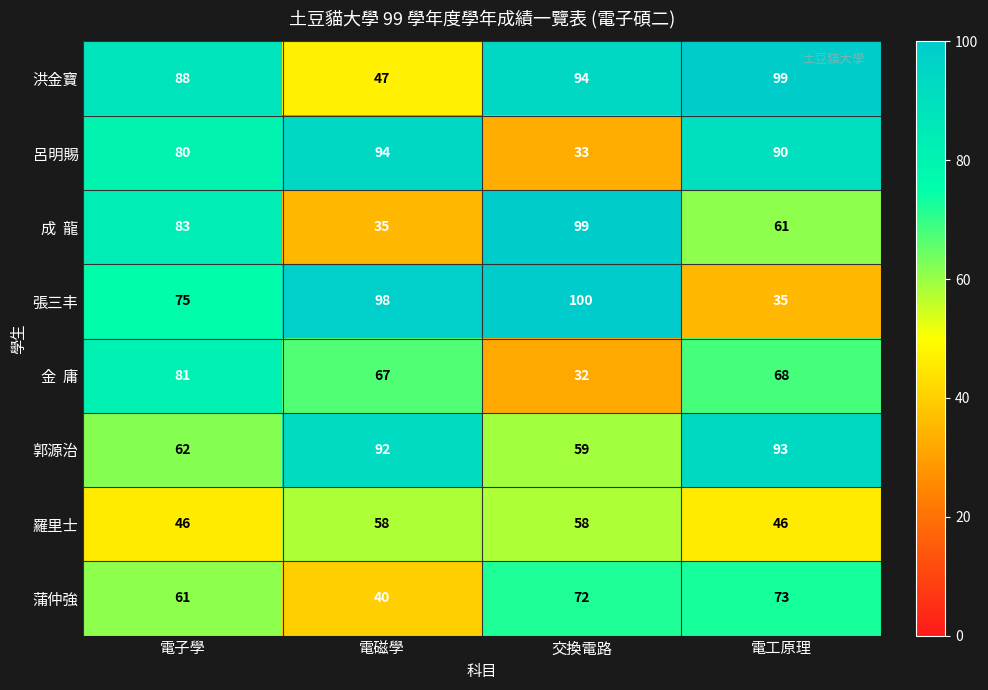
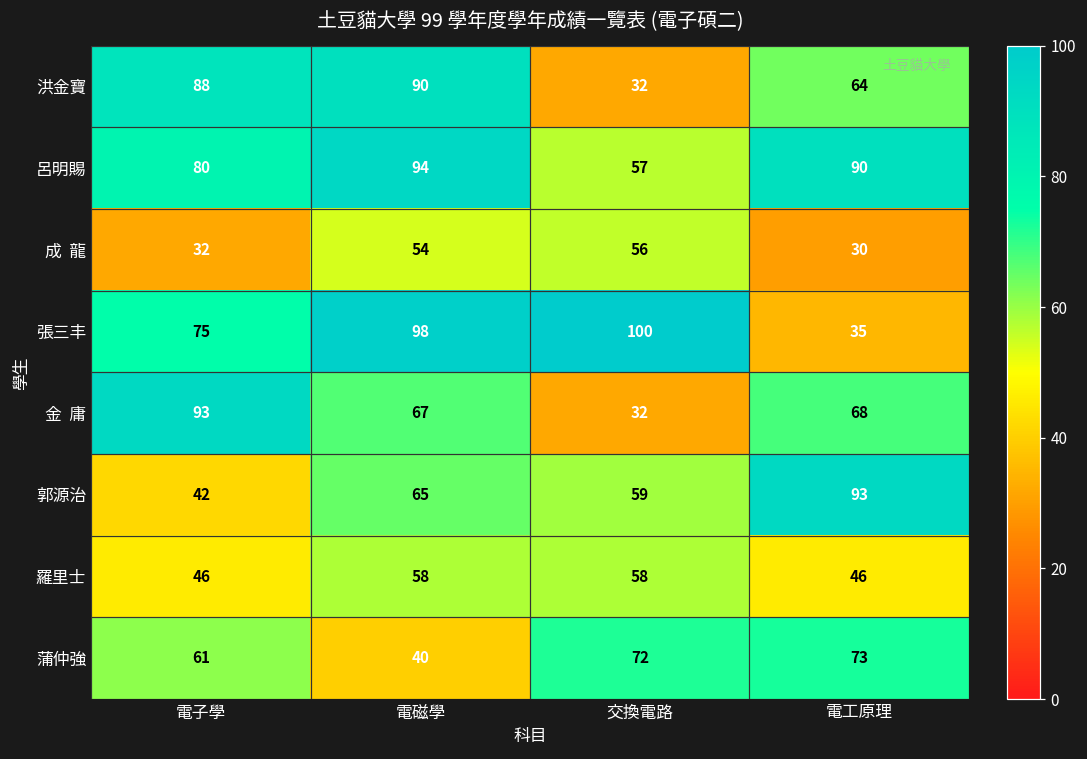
洪金寶, 電磁學: 47 -> 90
洪金寶, 交換電路: 94 -> 32
洪金寶, 電工原理: 99 -> 64
呂明賜, 交換電路: 33 -> 57
成 龍, 電子學: 83 -> 32
成 龍, 電磁學: 35 -> 54
成 龍, 交換電路: 99 -> 56
成 龍, 電工原理: 61 -> 30
金 庸, 電子學: 81 -> 93
郭源治, 電子學: 62 -> 42
郭源治, 電磁學: 92 -> 65
